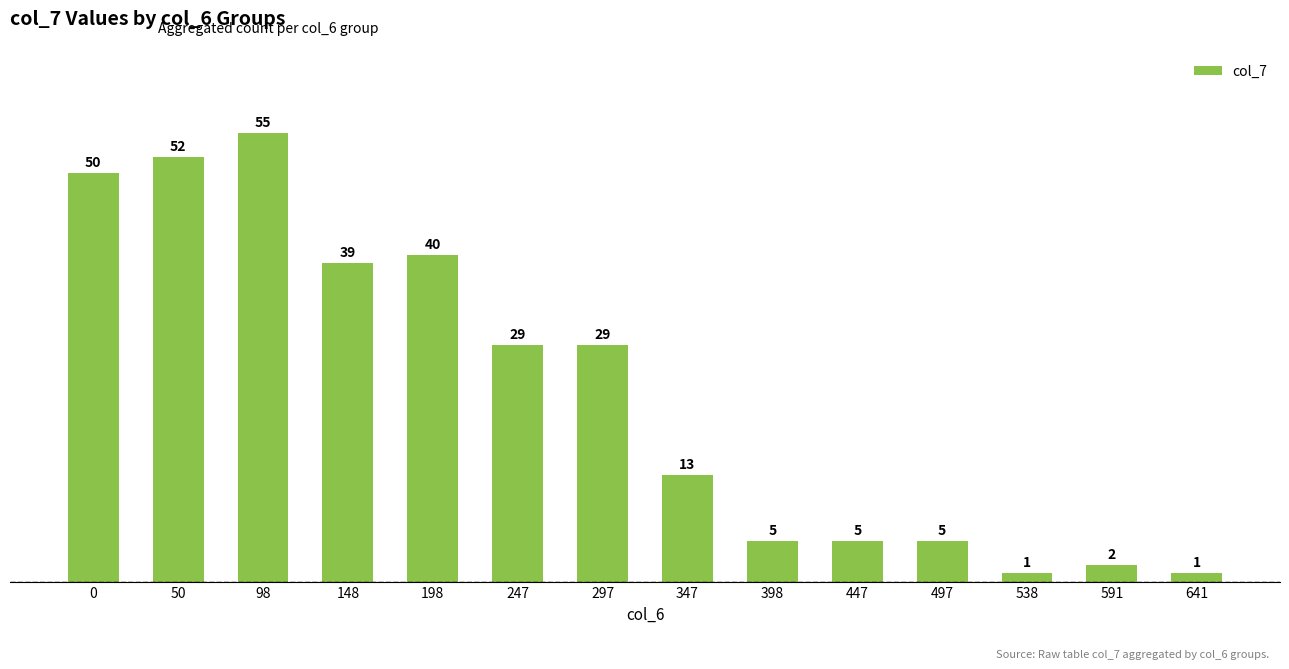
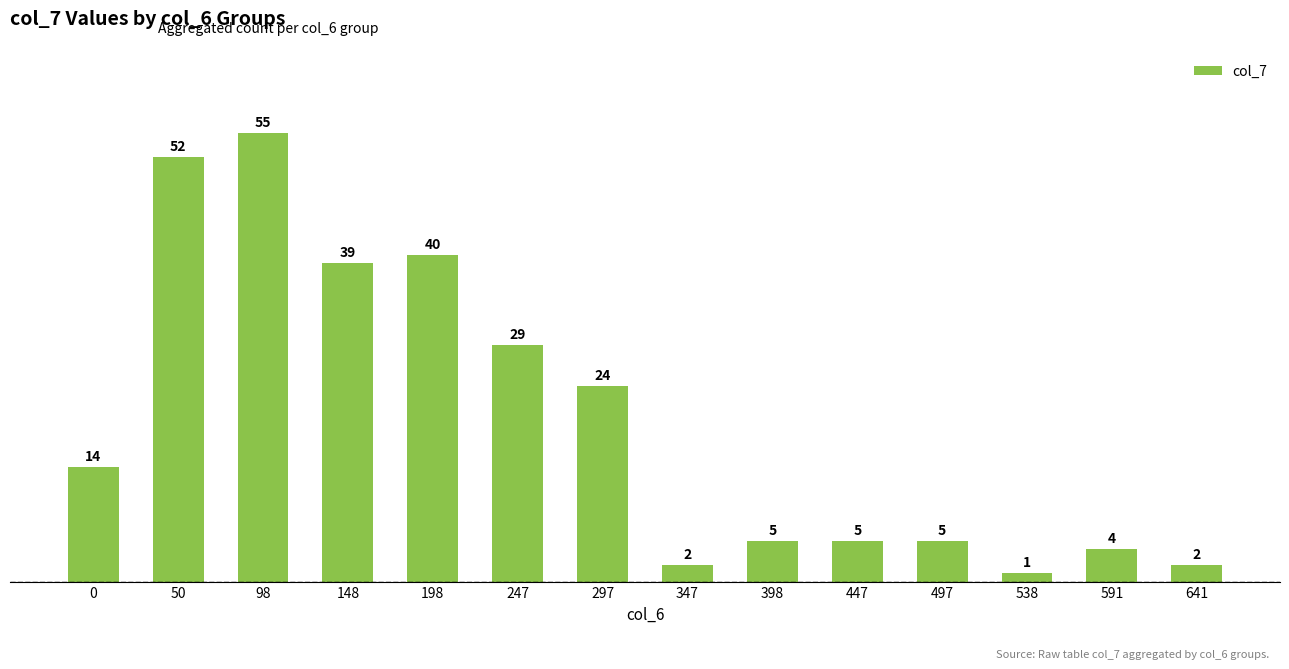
0: 50 -> 14
297: 29 -> 24
347: 13 -> 2
591: 2 -> 4
641: 1 -> 2
